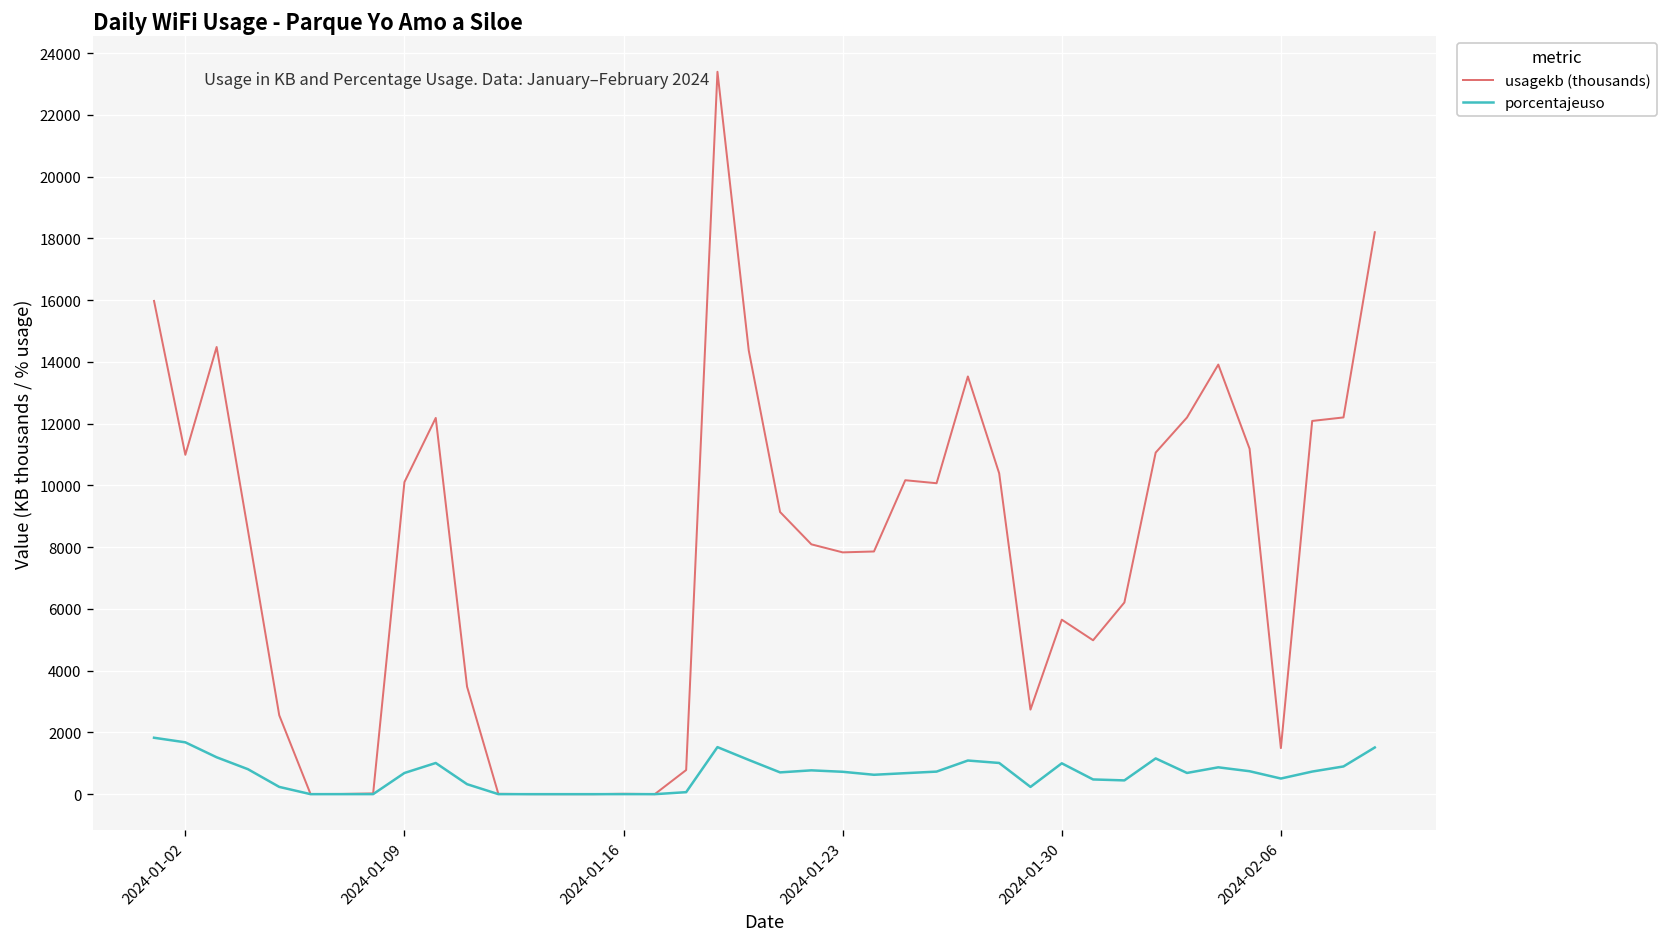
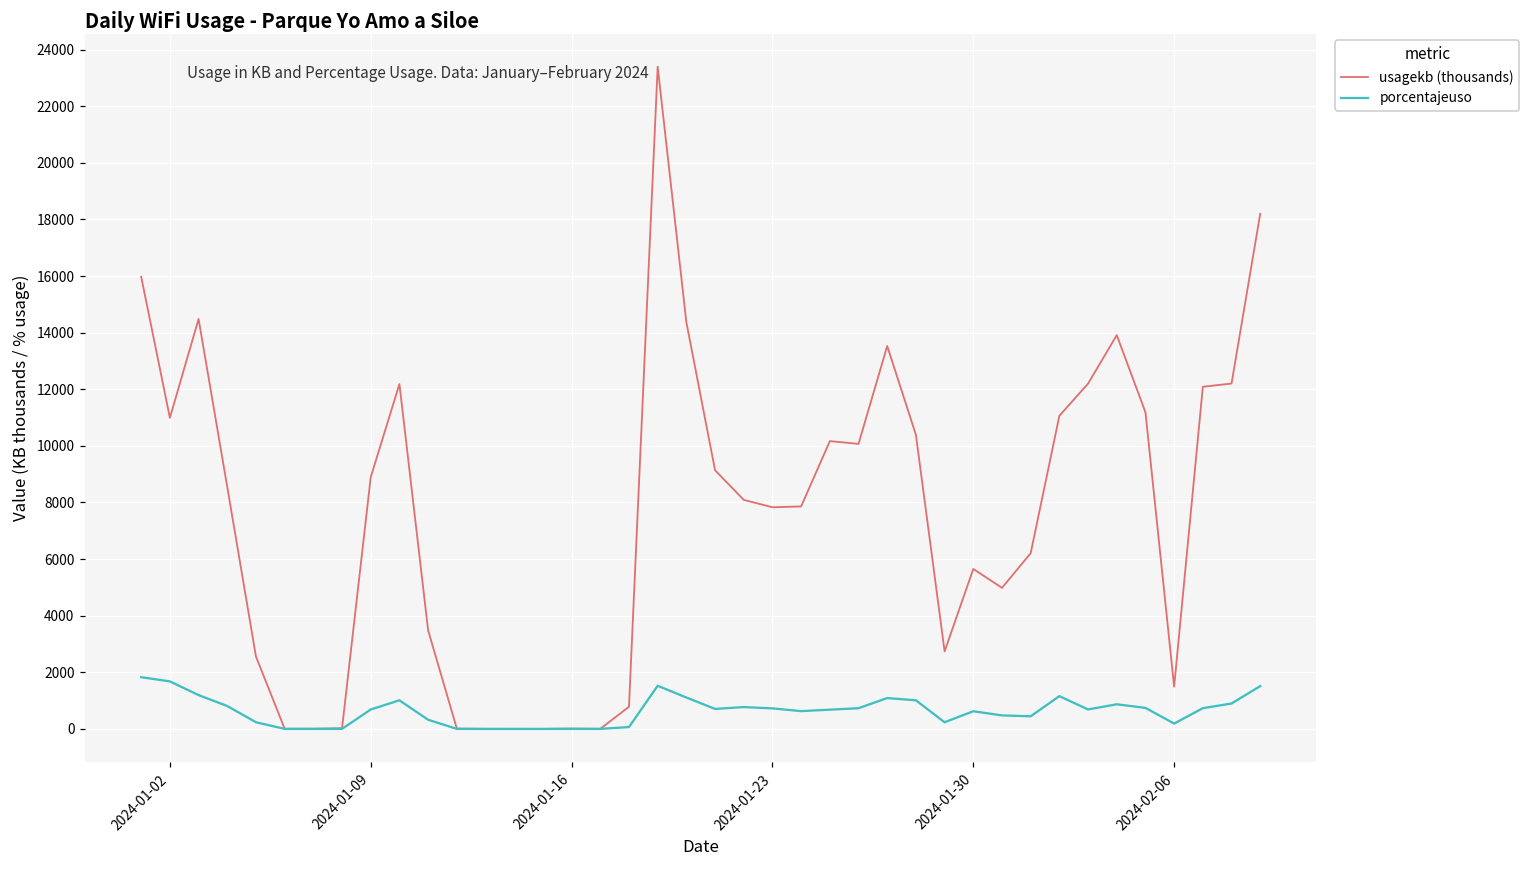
usagekb (thousands), 2024-01-09: 10100 -> 8900
porcentajeuso, 2024-01-30: 1000 -> 600
porcentajeuso, 2024-02-06: 500 -> 200
